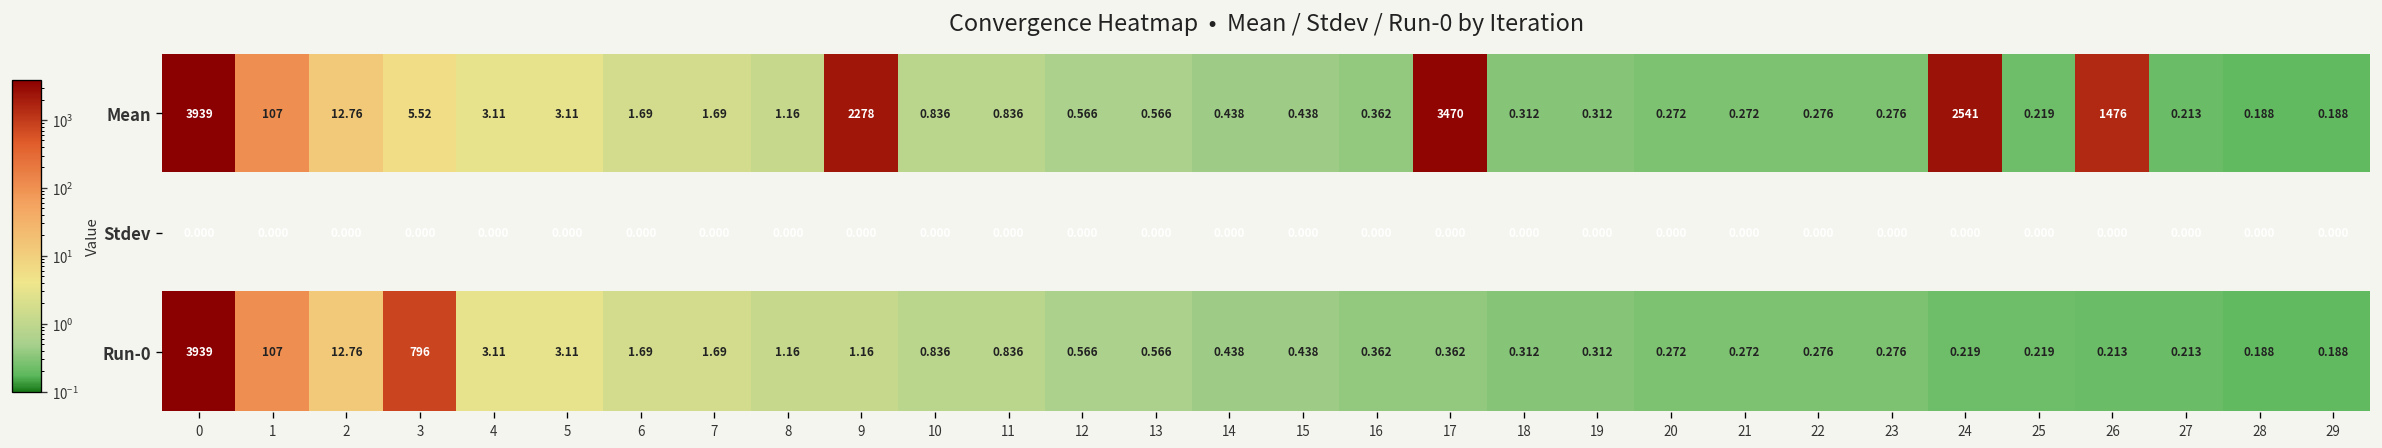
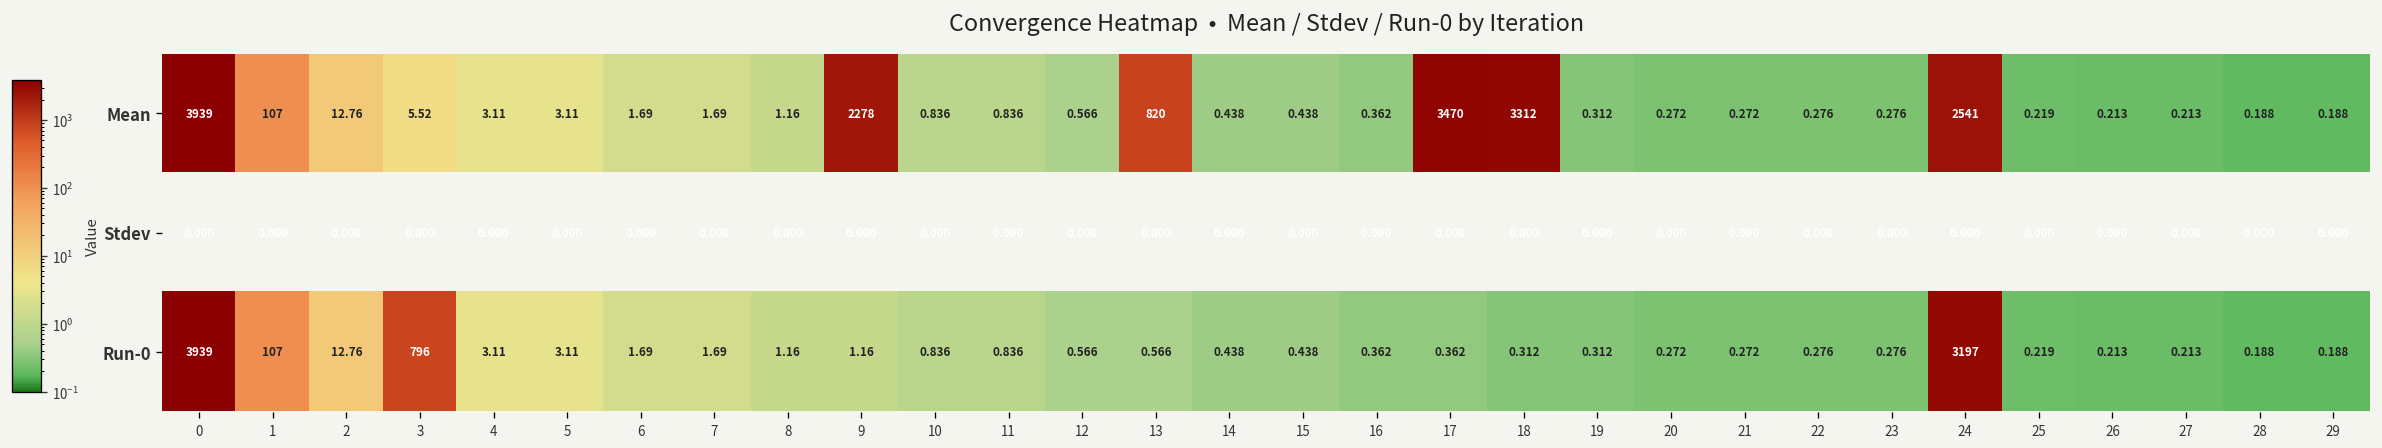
Mean, 13: 0.566 -> 820
Mean, 18: 0.312 -> 3312
Mean, 26: 1476 -> 0.213
Run-0, 24: 0.219 -> 3197
